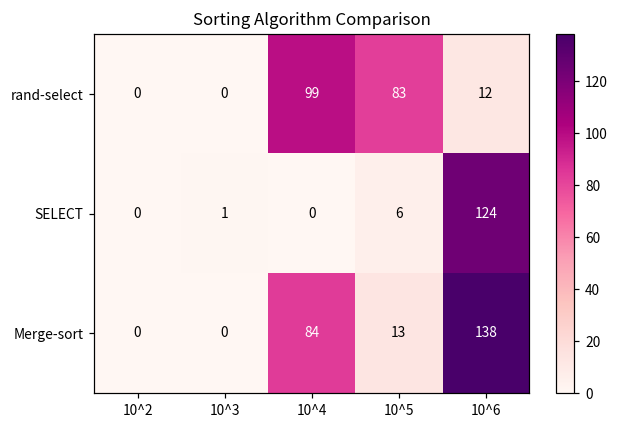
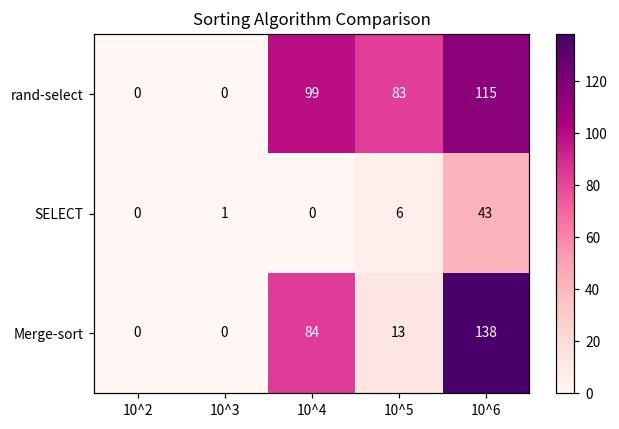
rand-select, 10^6: 12 -> 115
SELECT, 10^6: 124 -> 43
